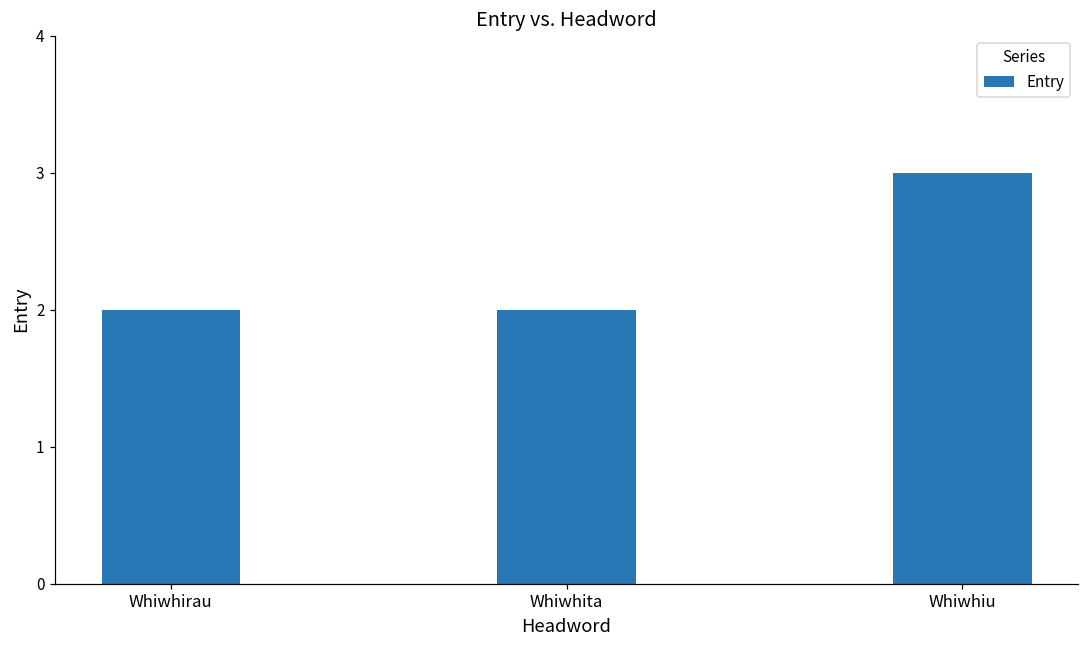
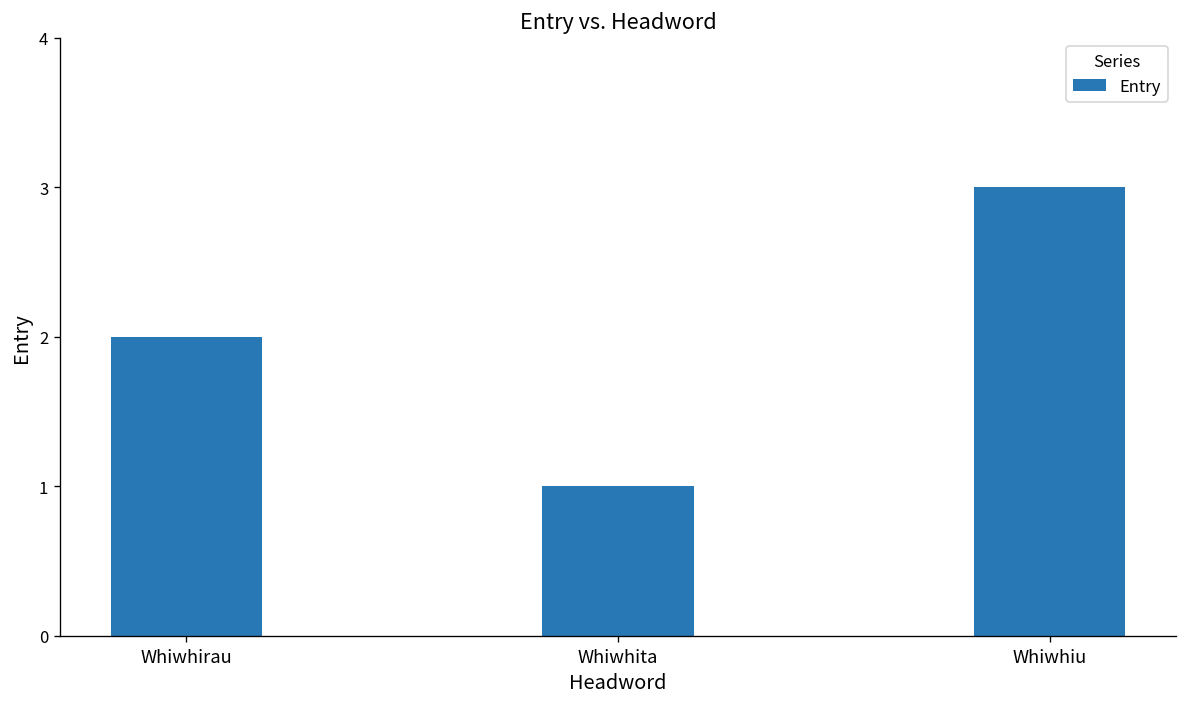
Whiwhita: 2 -> 1
